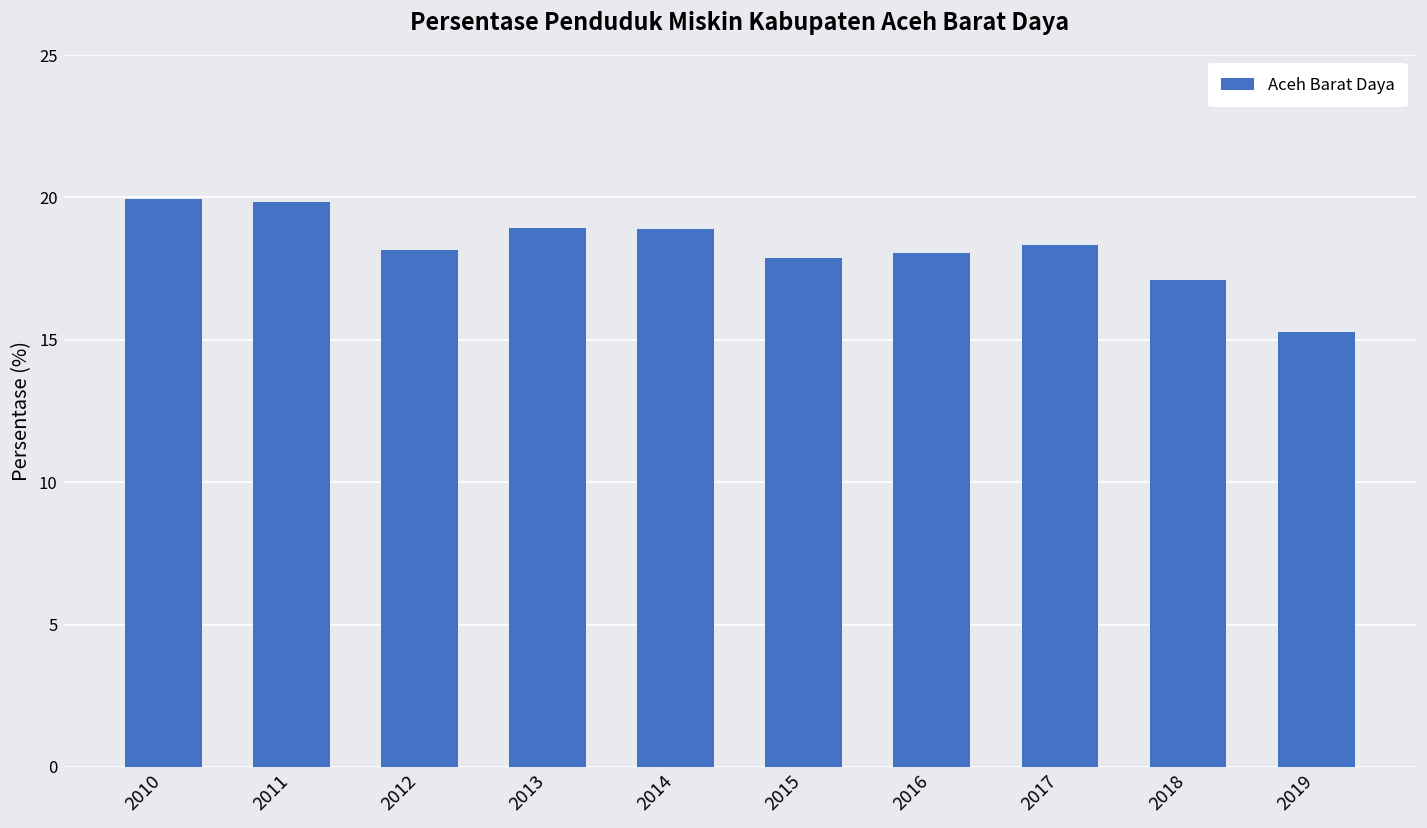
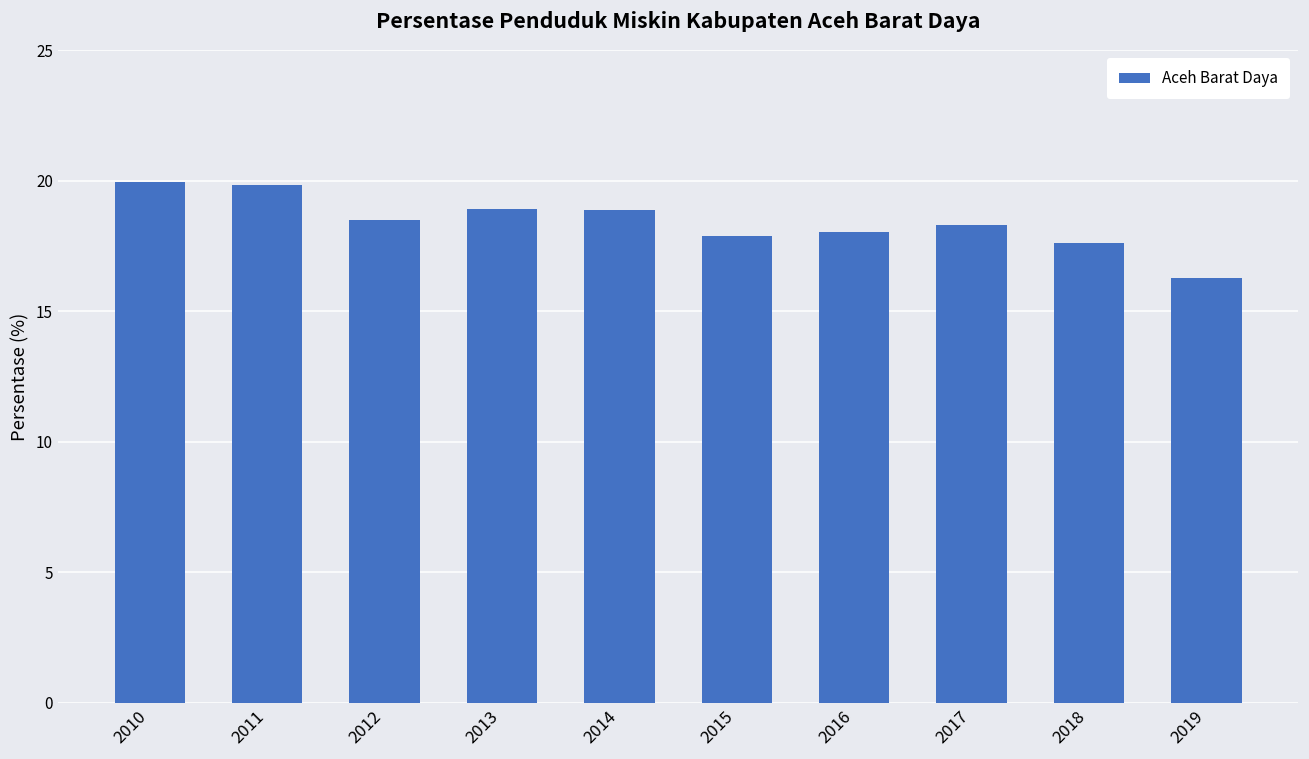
2012: 18.1 -> 18.5
2018: 17.1 -> 17.6
2019: 15.3 -> 16.3
